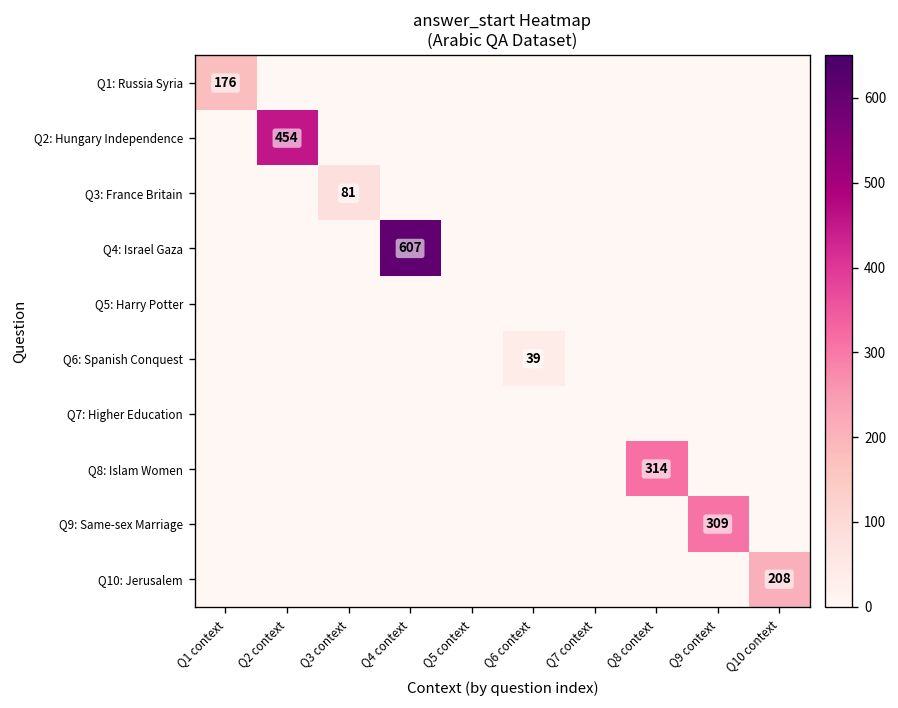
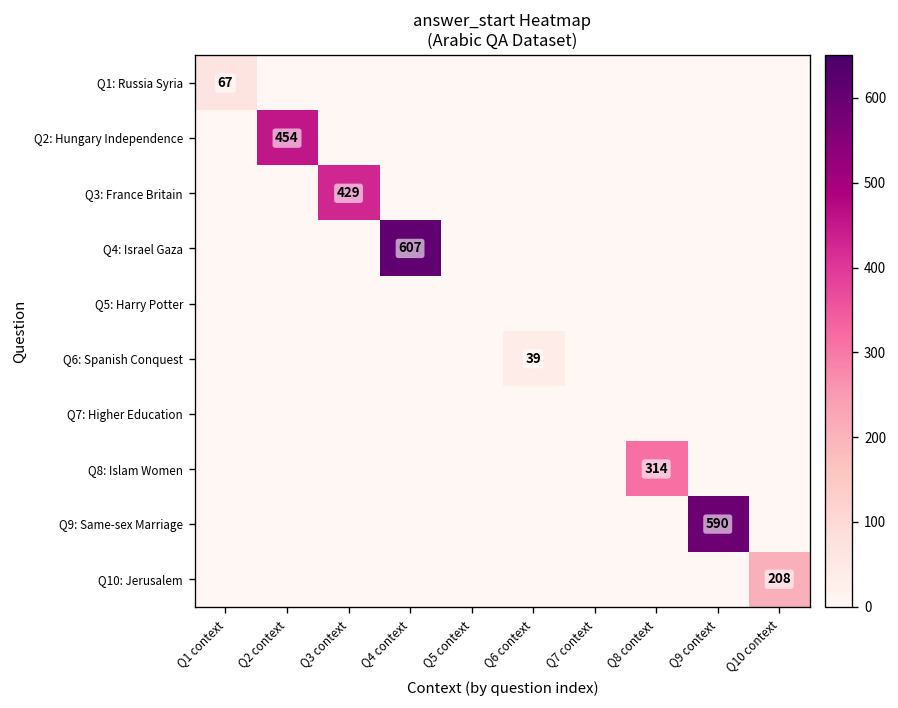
Q1: Russia Syria, Q1 context: 176 -> 67
Q3: France Britain, Q3 context: 81 -> 429
Q9: Same-sex Marriage, Q9 context: 309 -> 590
